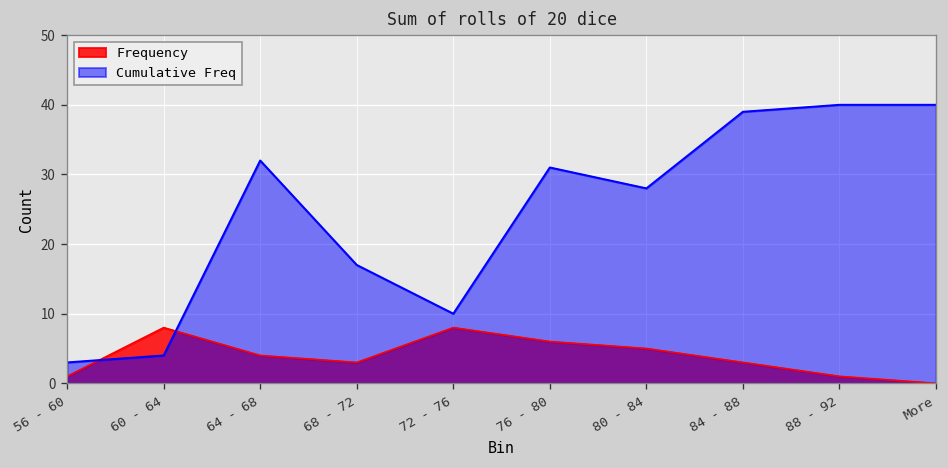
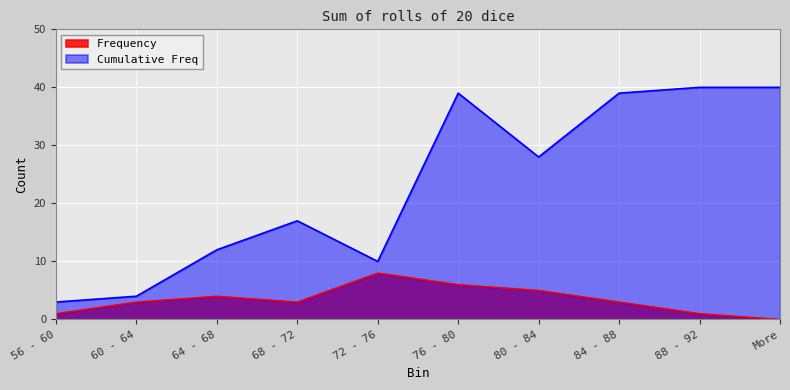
Frequency, 60 - 64: 8 -> 3
Cumulative Freq, 64 - 68: 32 -> 12
Cumulative Freq, 76 - 80: 31 -> 39
